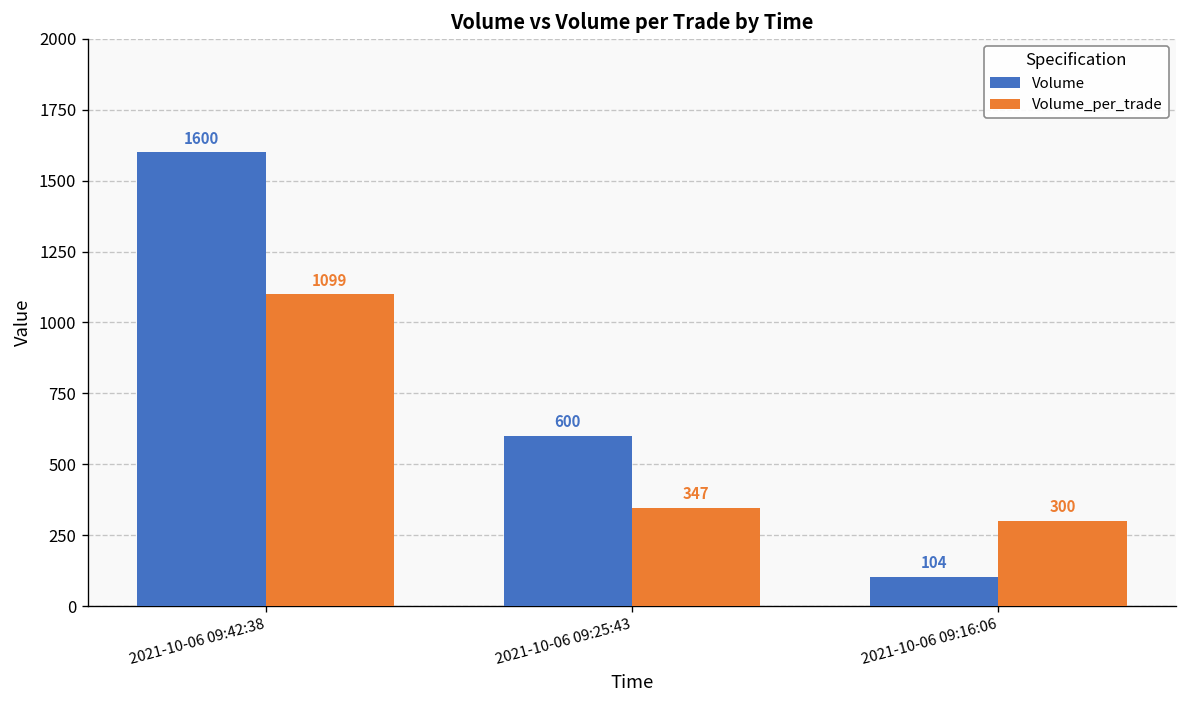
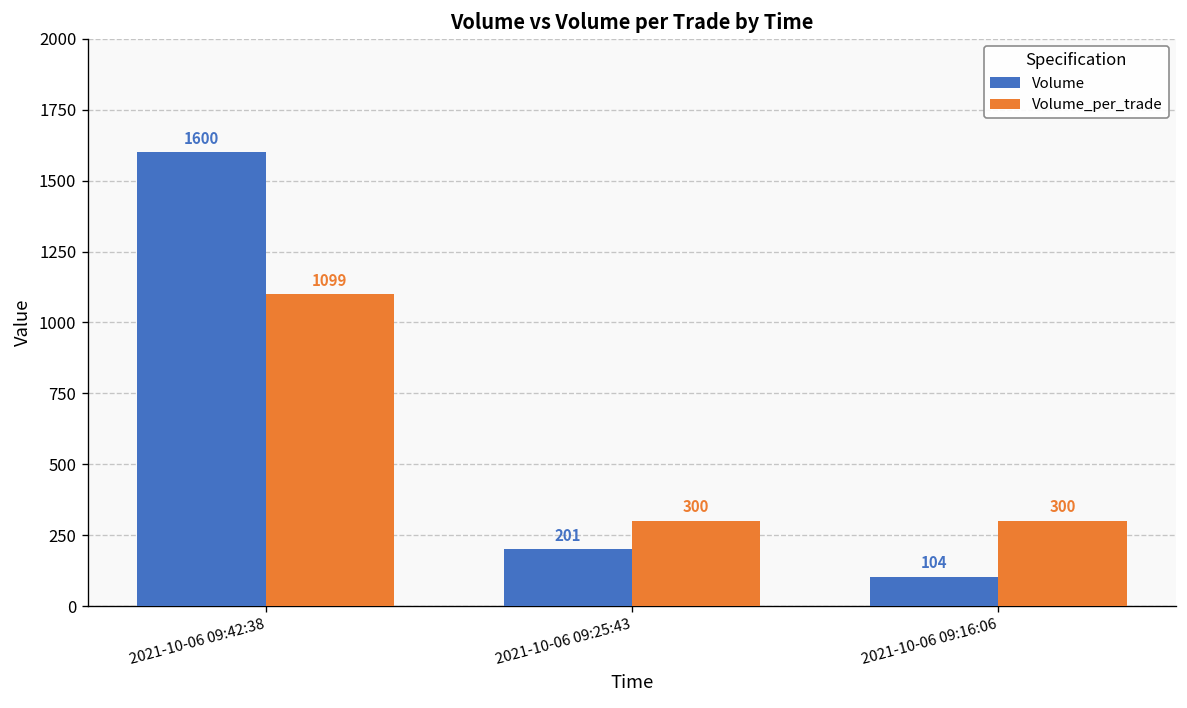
Volume, 2021-10-06 09:25:43: 600 -> 201
Volume_per_trade, 2021-10-06 09:25:43: 347 -> 300
